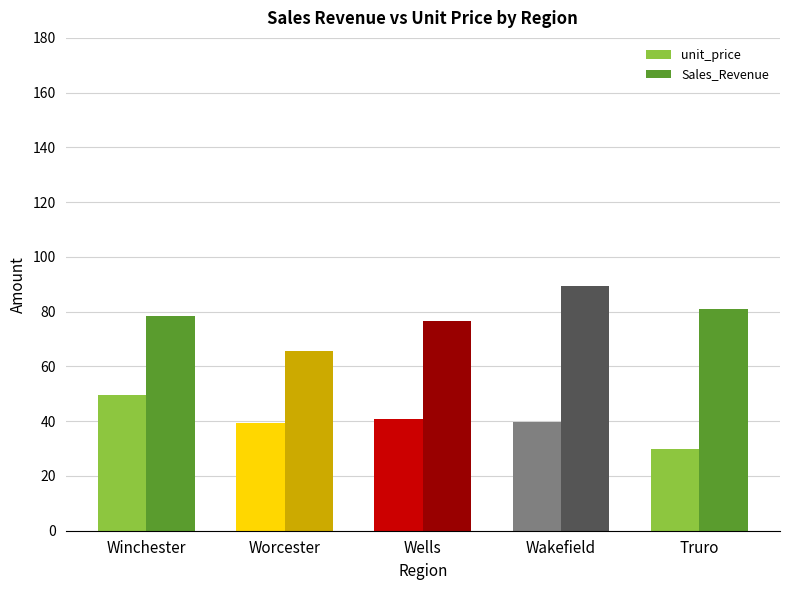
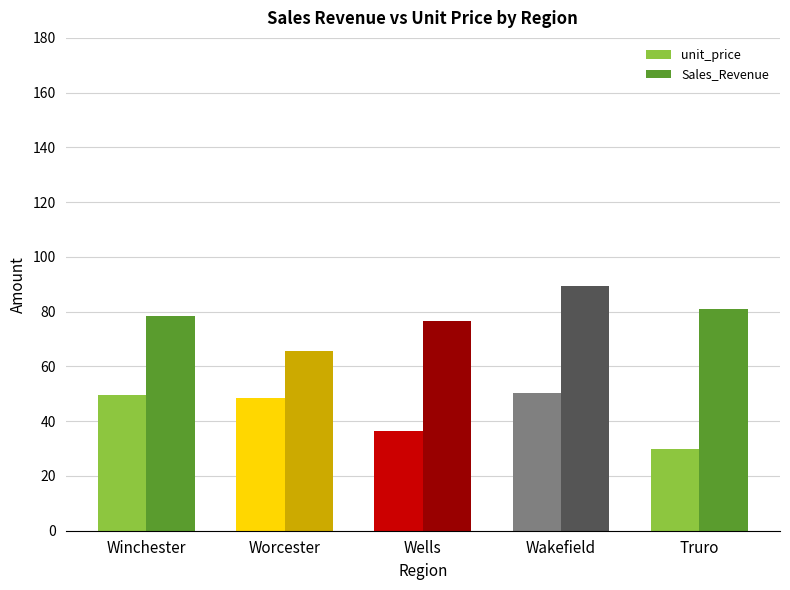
unit_price, Worcester: 39 -> 49
unit_price, Wells: 41 -> 36
unit_price, Wakefield: 40 -> 50
